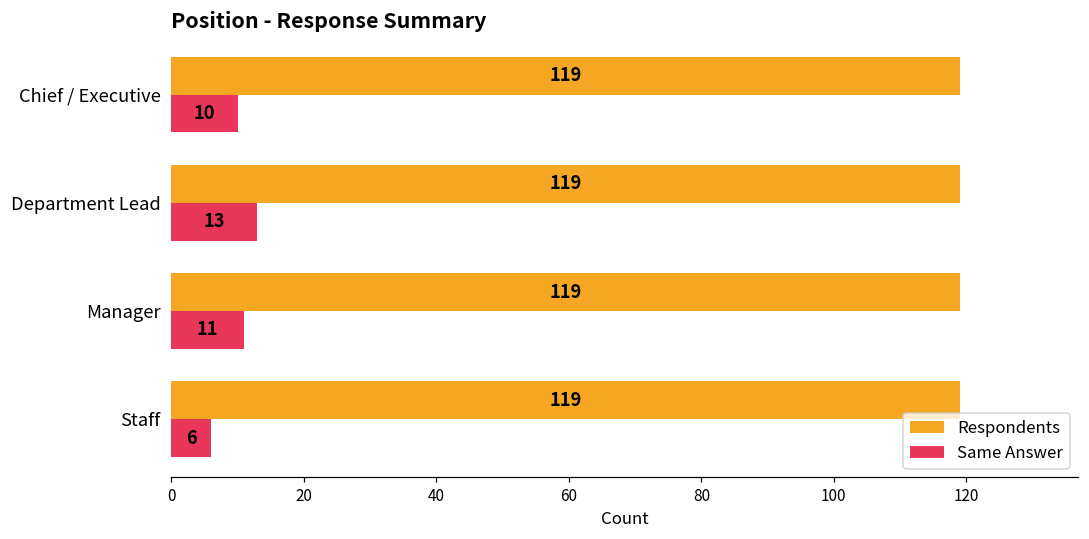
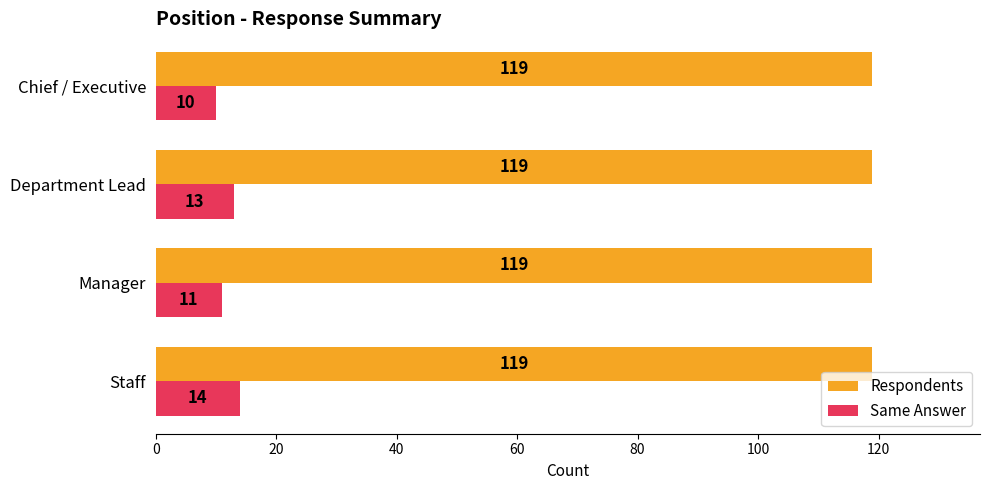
Same Answer, Staff: 6 -> 14
